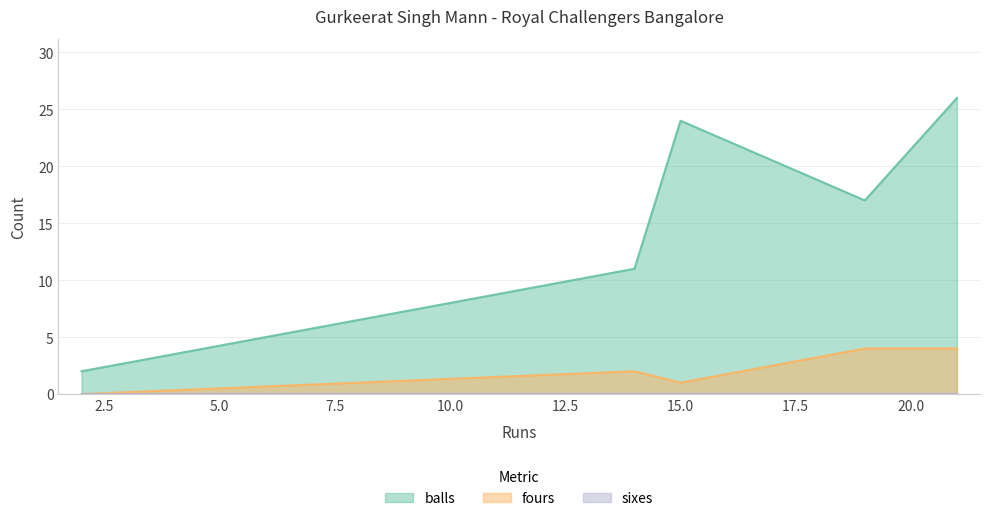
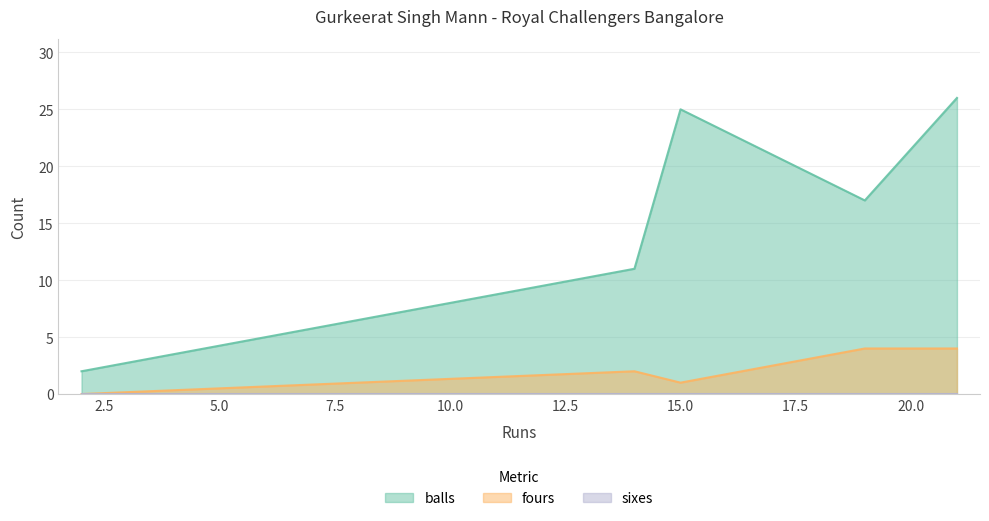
balls, 15.0: 24 -> 25
